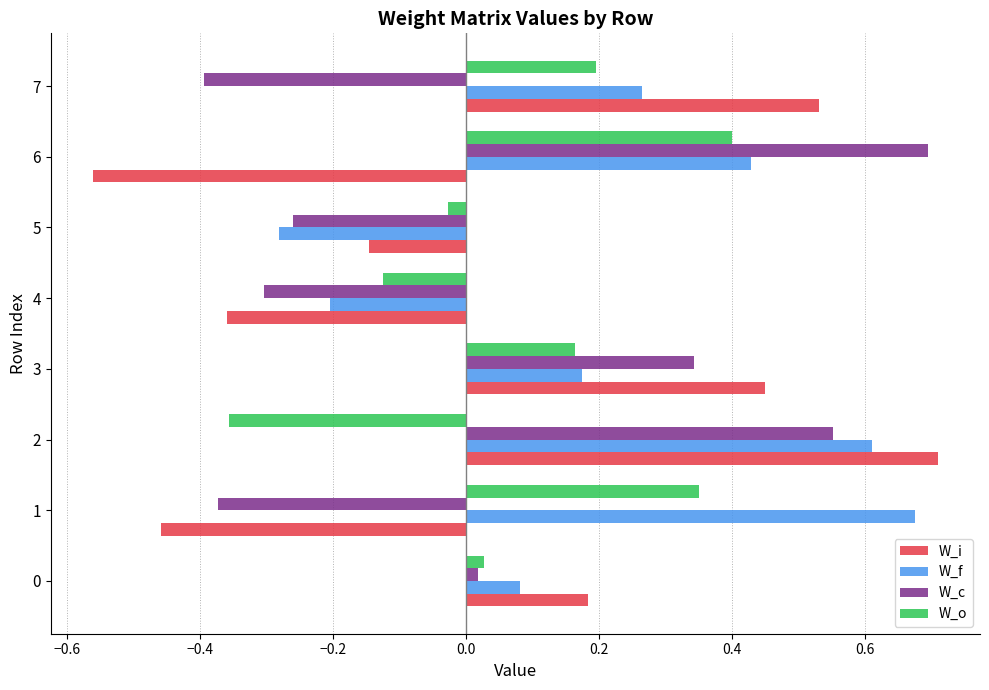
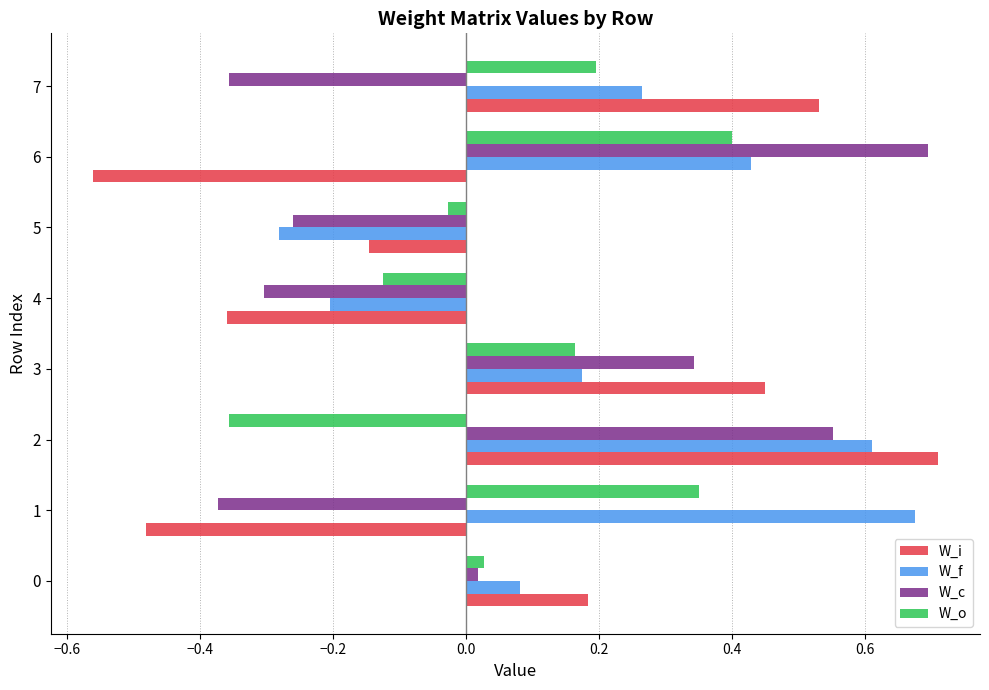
W_c, 7: -0.39 -> -0.36
W_i, 1: -0.46 -> -0.48
